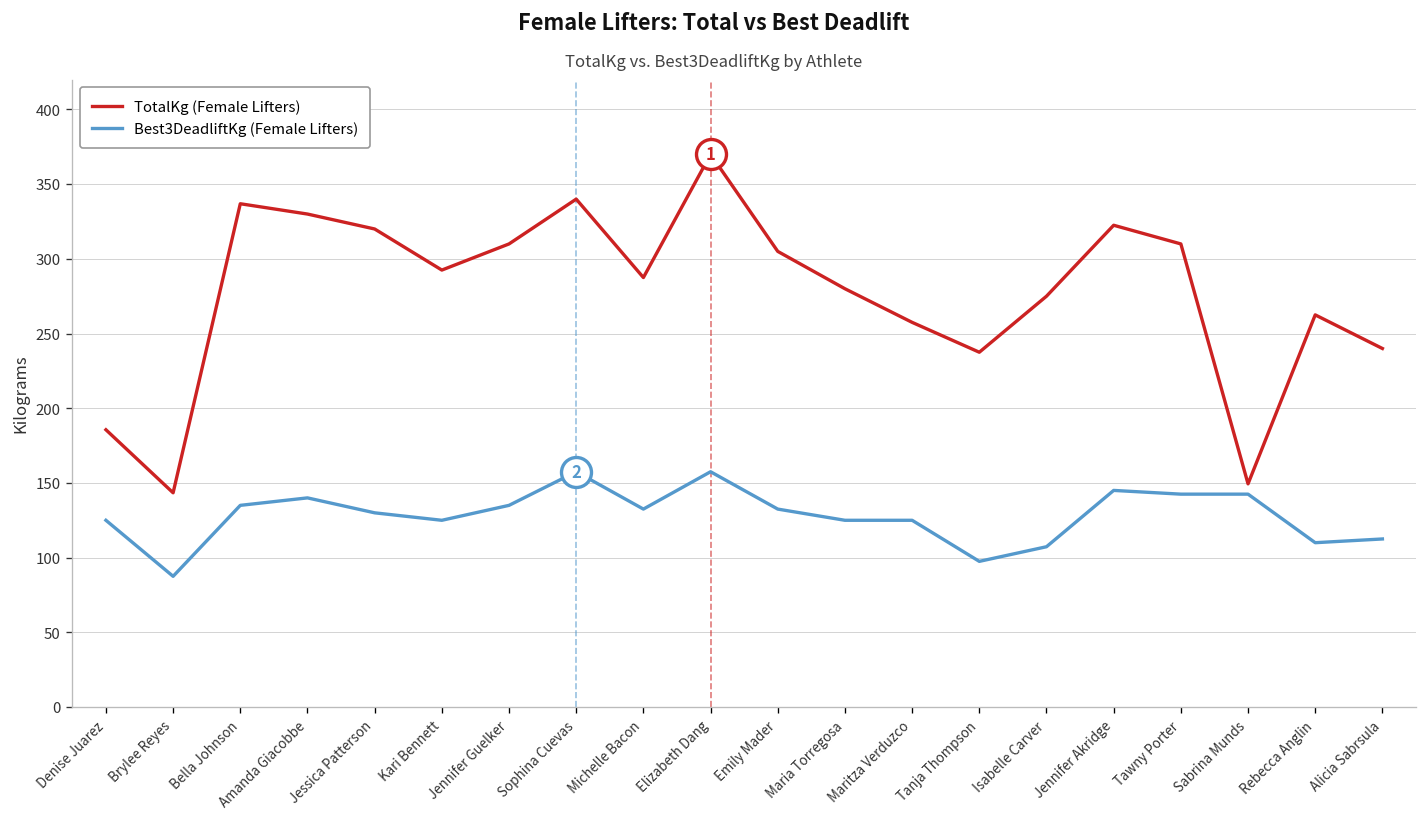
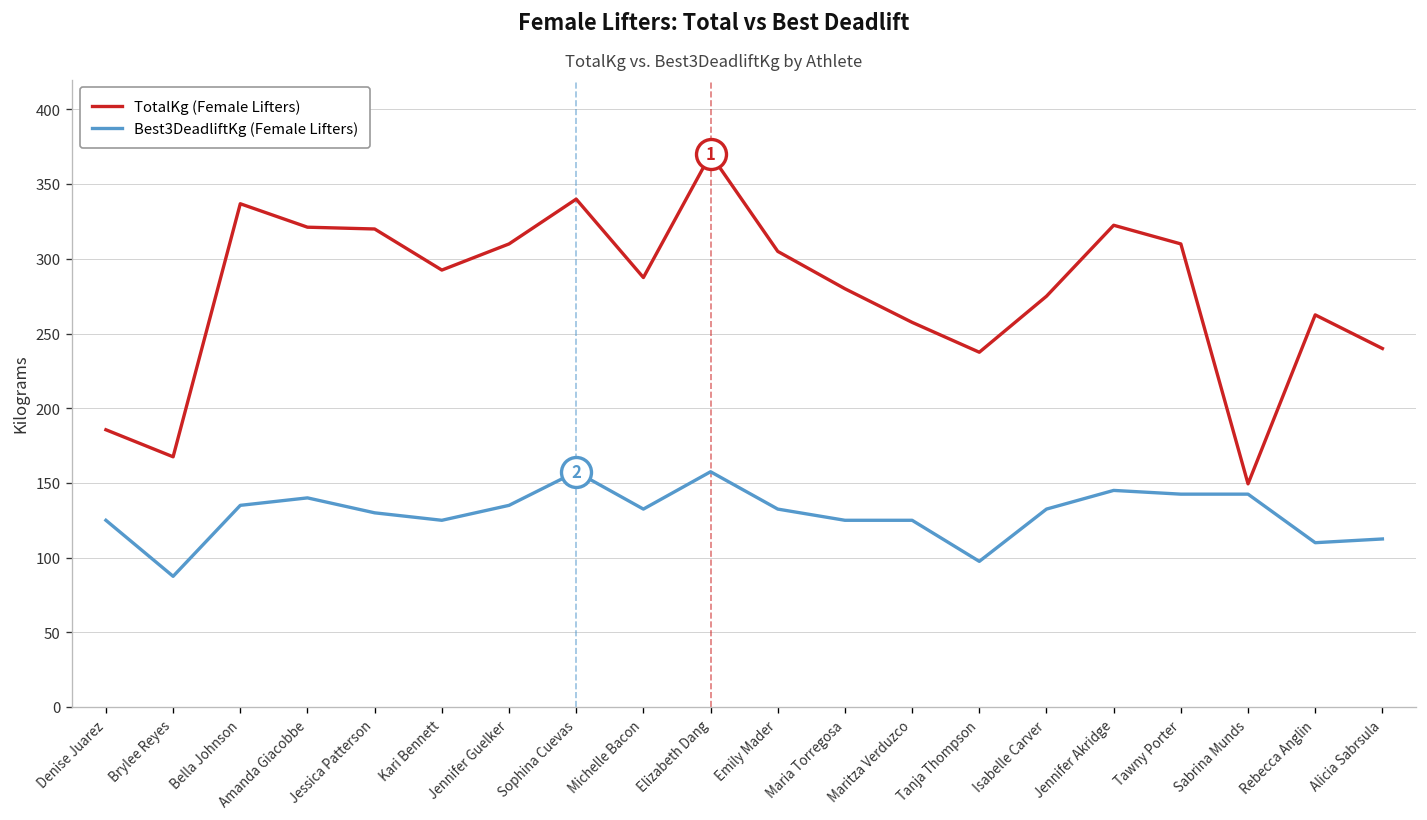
TotalKg (Female Lifters), Brylee Reyes: 143 -> 168
TotalKg (Female Lifters), Amanda Giacobbe: 330 -> 321
Best3DeadliftKg (Female Lifters), Isabelle Carver: 107 -> 133
